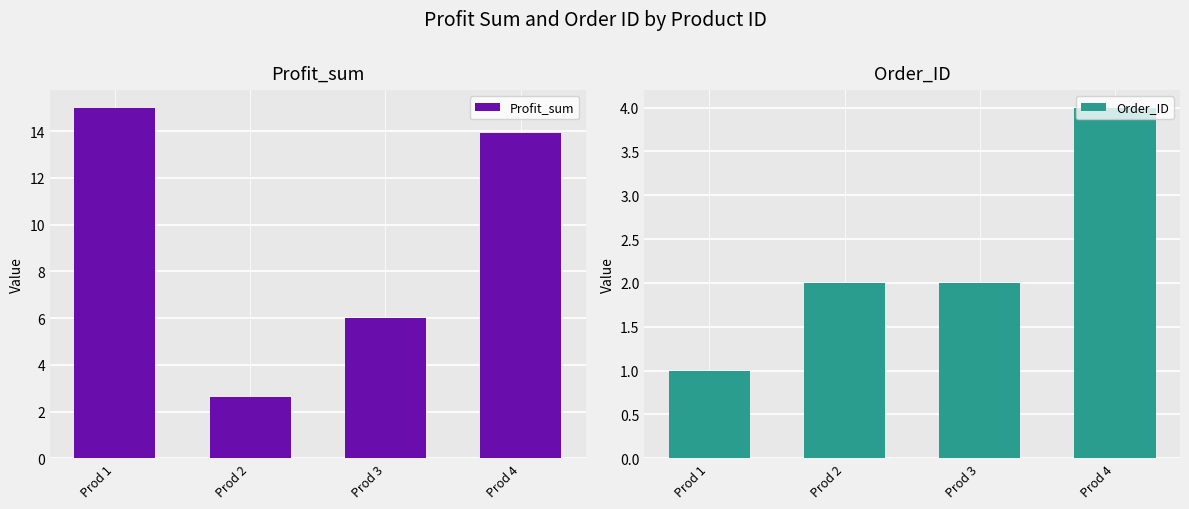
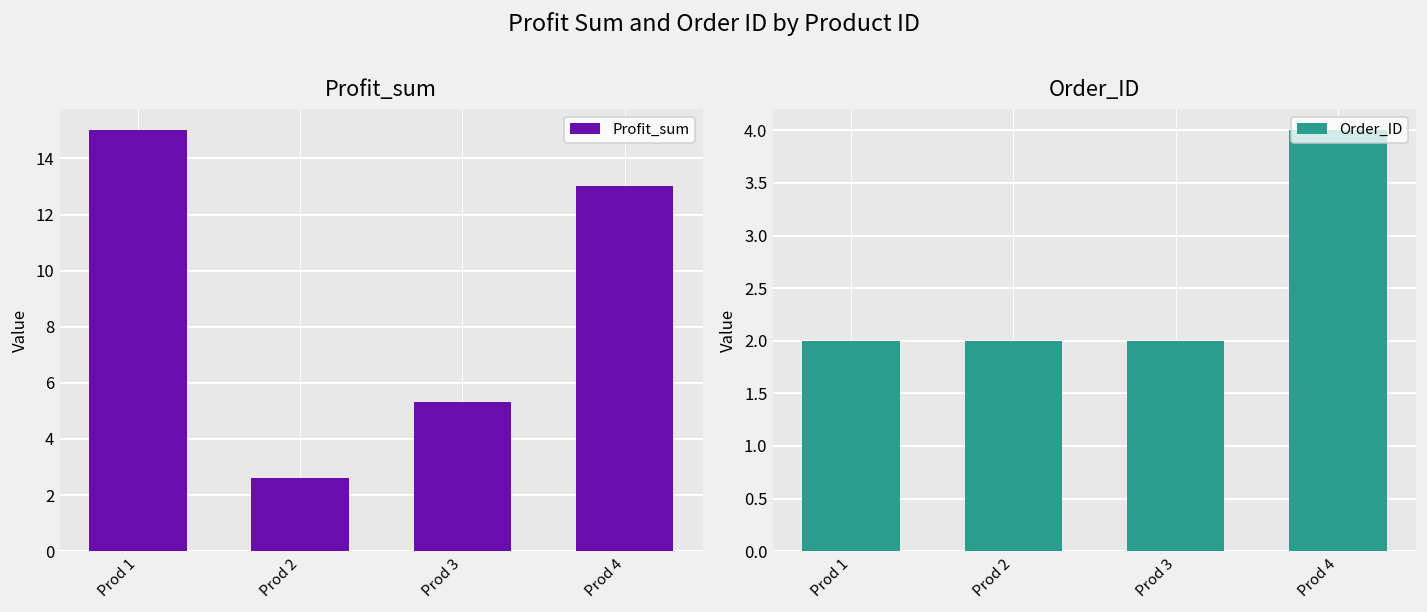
Profit_sum, Prod 3: 6.0 -> 5.3
Profit_sum, Prod 4: 13.9 -> 13.0
Order_ID, Prod 1: 1 -> 2
